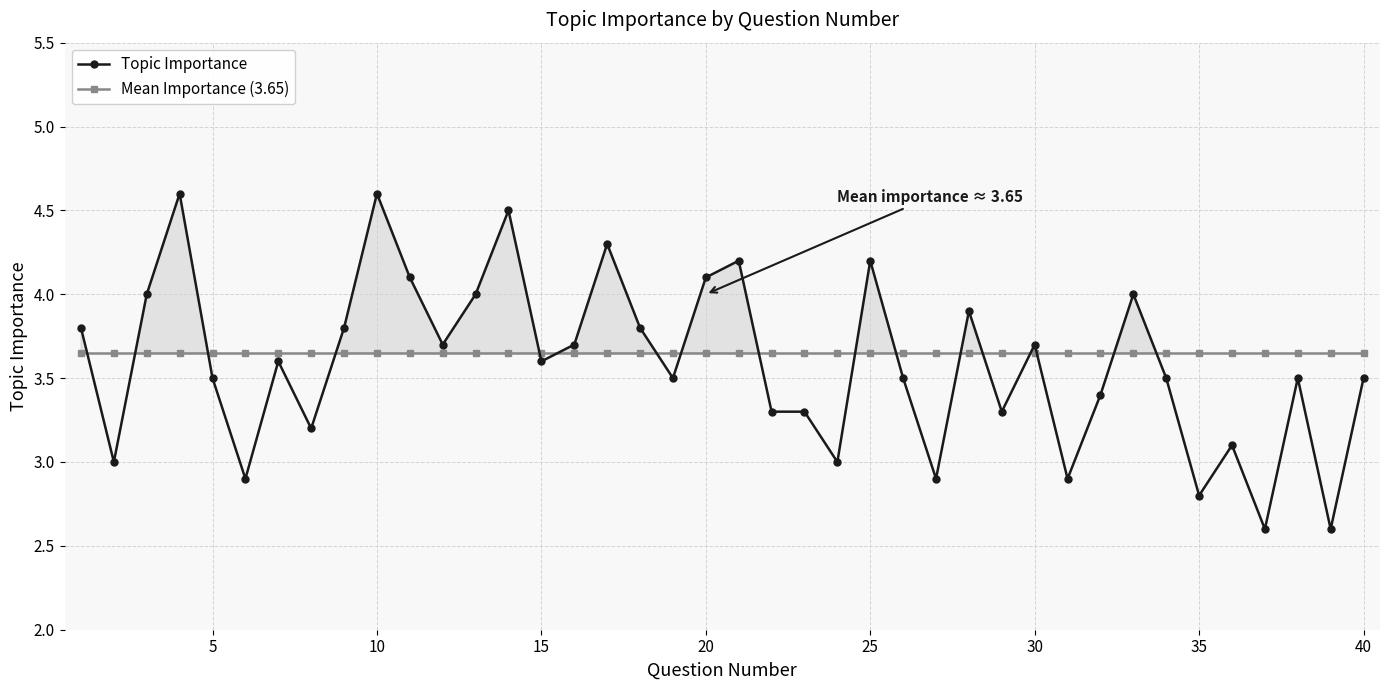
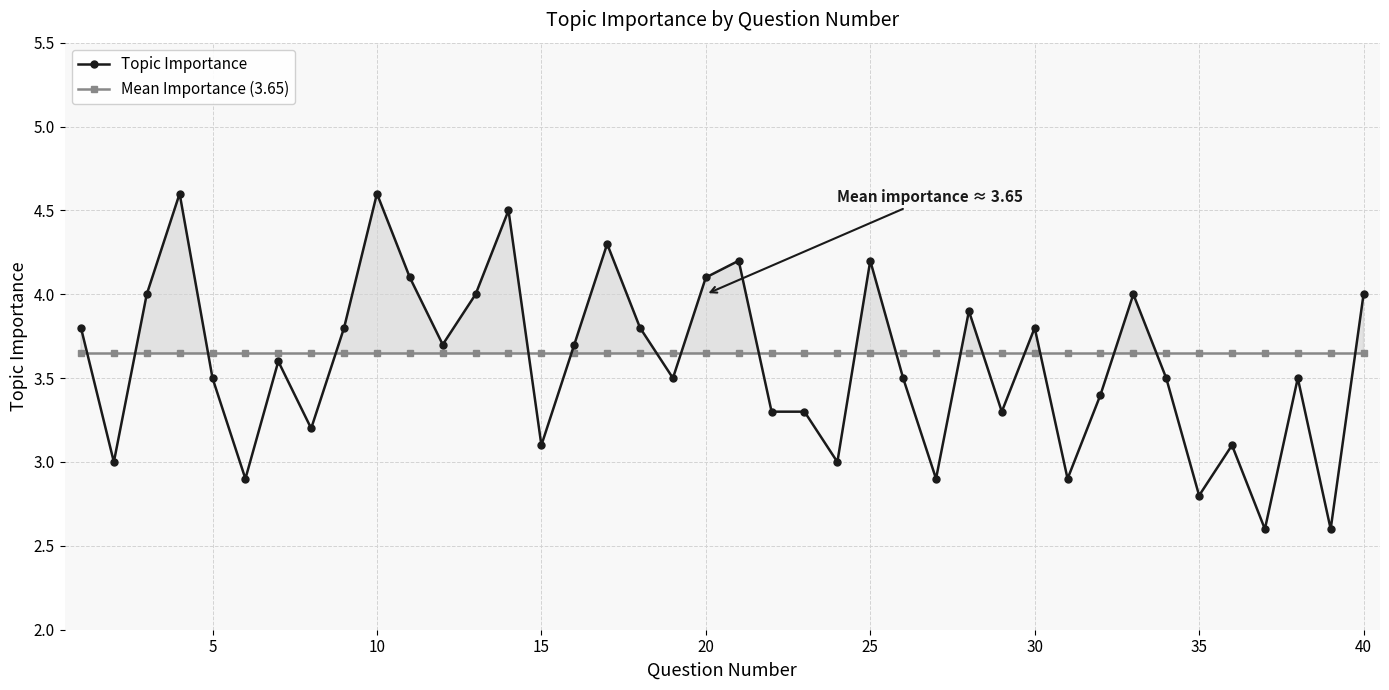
Topic Importance, 15: 3.6 -> 3.1
Topic Importance, 30: 3.7 -> 3.8
Topic Importance, 40: 3.5 -> 4.0
